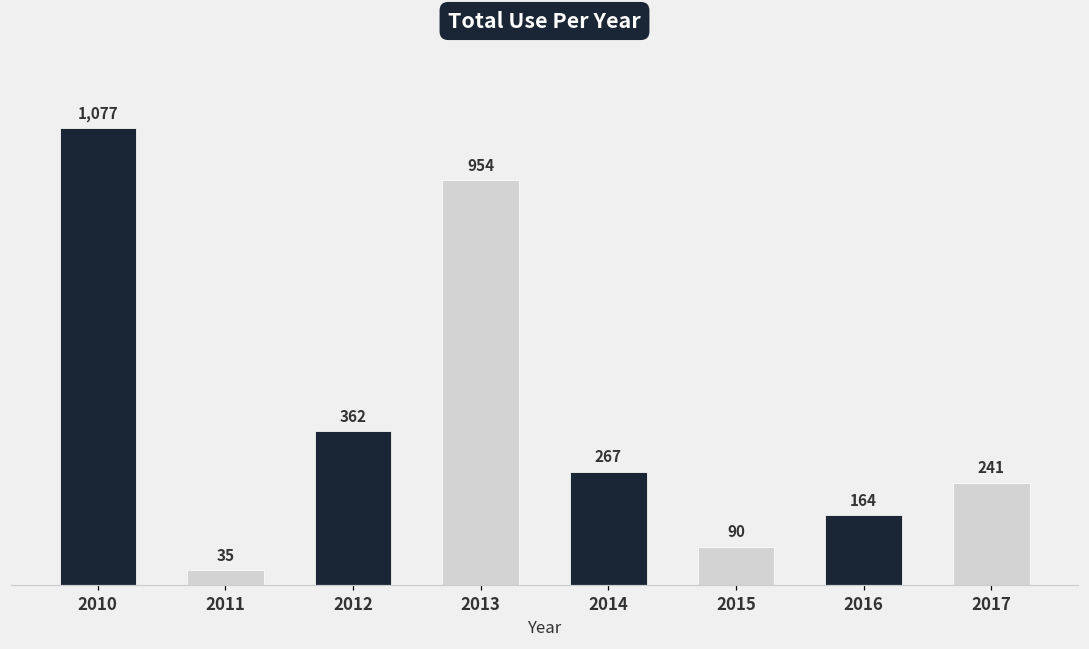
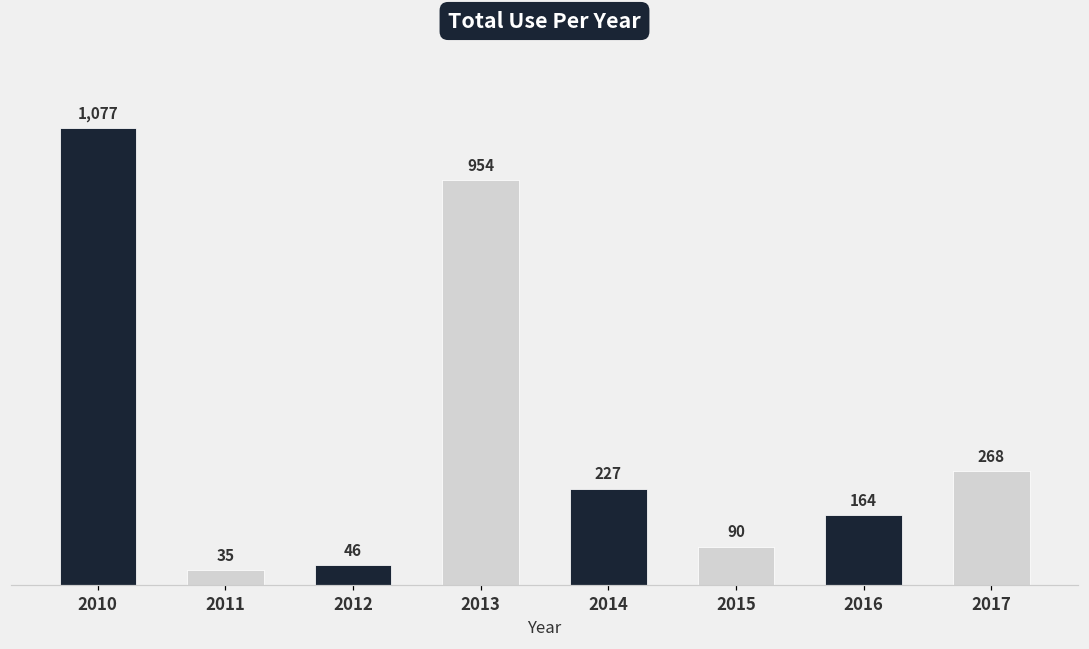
2012: 362 -> 46
2014: 267 -> 227
2017: 241 -> 268
